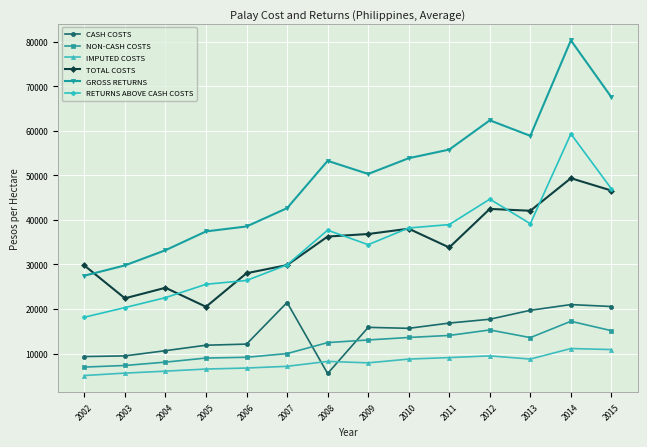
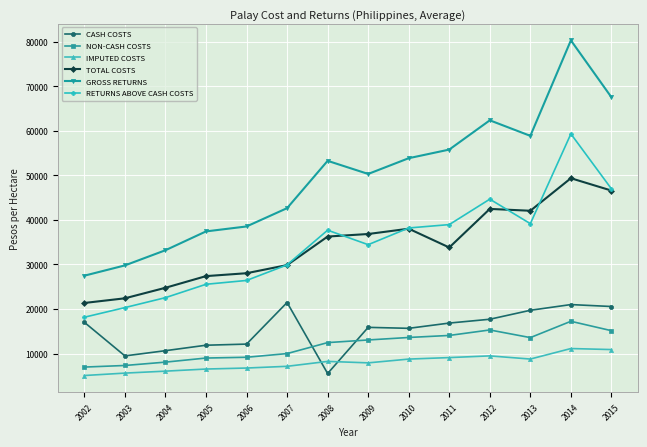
CASH COSTS, 2002: 9000 -> 17000
TOTAL COSTS, 2002: 30000 -> 21000
TOTAL COSTS, 2005: 20000 -> 27000
